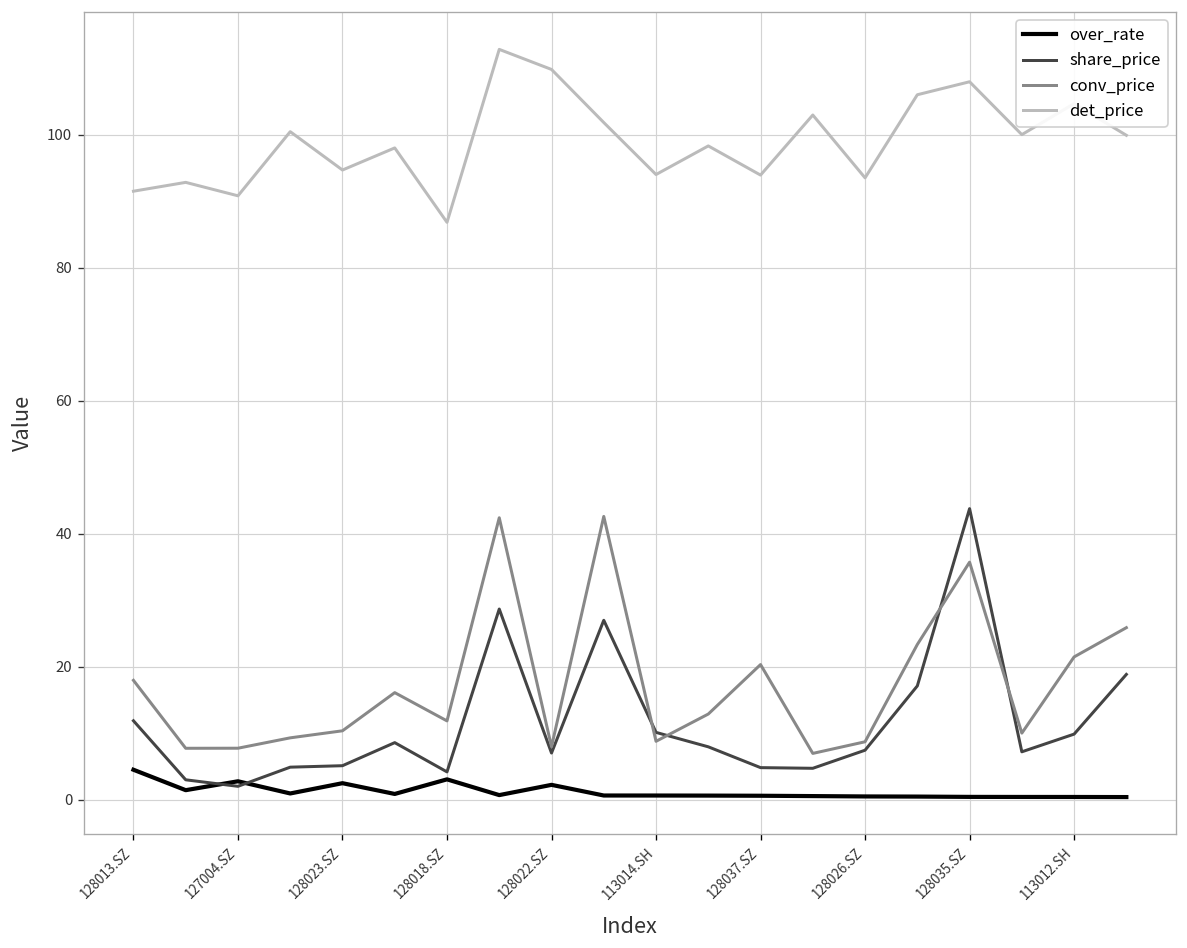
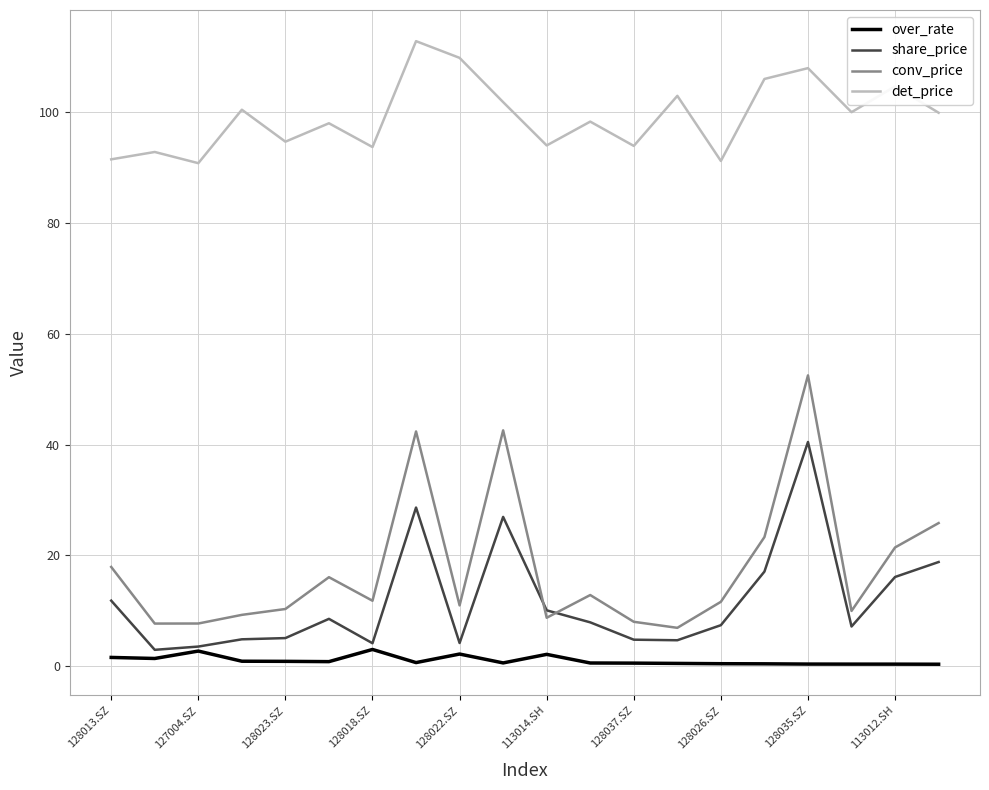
over_rate, 128013.SZ: 4 -> 2
share_price, 127004.SZ: 2 -> 4
over_rate, 128023.SZ: 2 -> 1
det_price, 128018.SZ: 87 -> 94
share_price, 128022.SZ: 7 -> 4
conv_price, 128022.SZ: 8 -> 11
over_rate, 113014.SH: 1 -> 2
conv_price, 128037.SZ: 20 -> 8
conv_price, 128026.SZ: 9 -> 12
det_price, 128026.SZ: 94 -> 91
share_price, 128035.SZ: 44 -> 40
conv_price, 128035.SZ: 36 -> 53
share_price, 113012.SH: 10 -> 16
